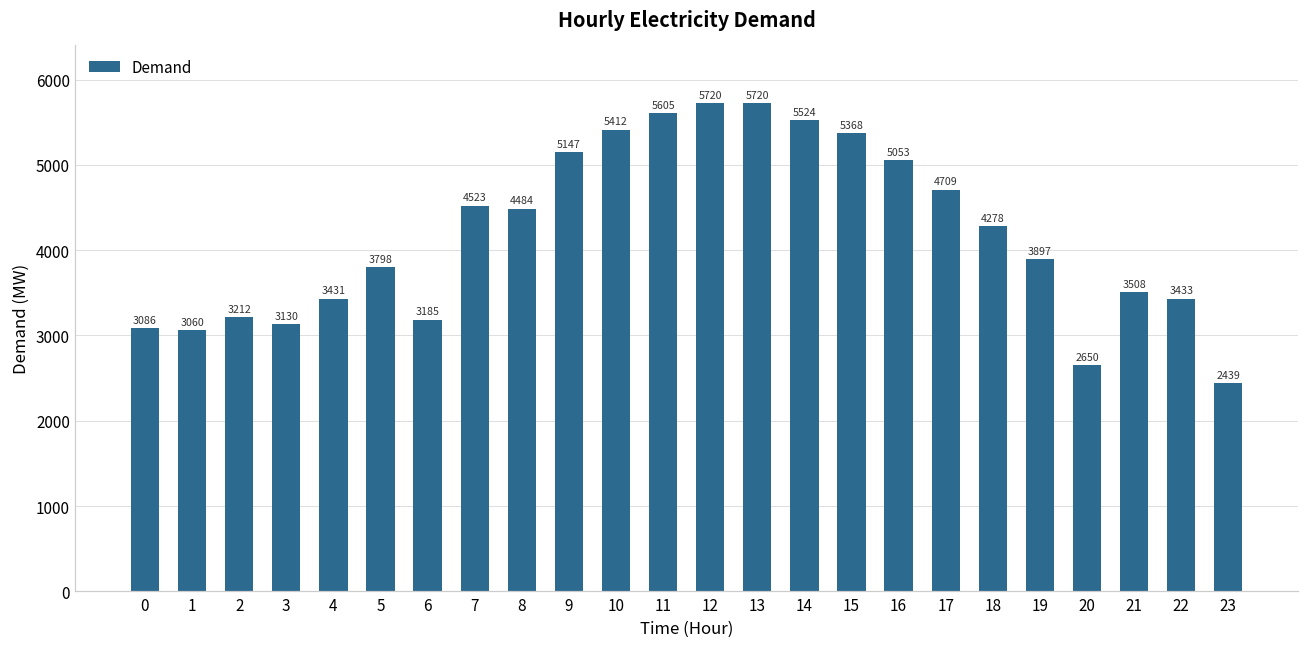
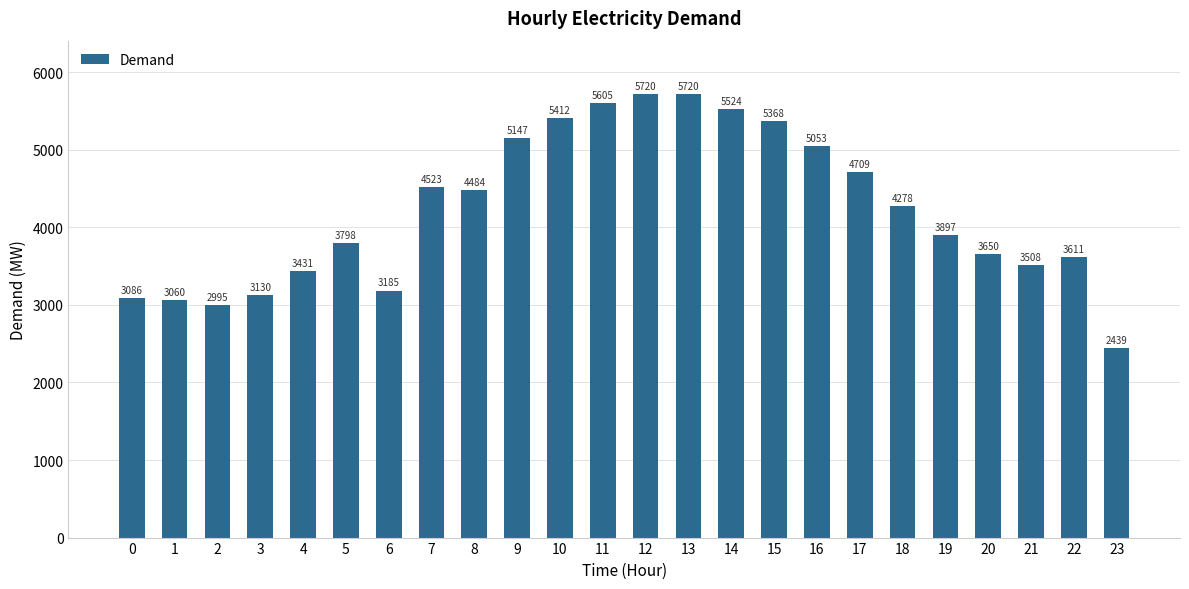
2: 3212 -> 2995
20: 2650 -> 3650
22: 3433 -> 3611
